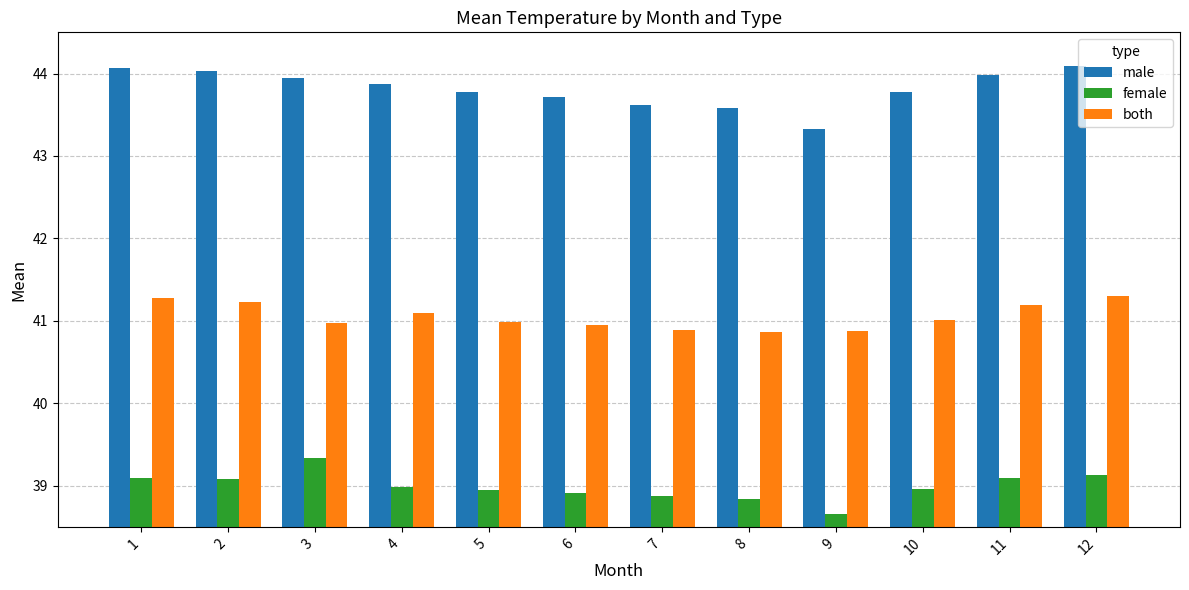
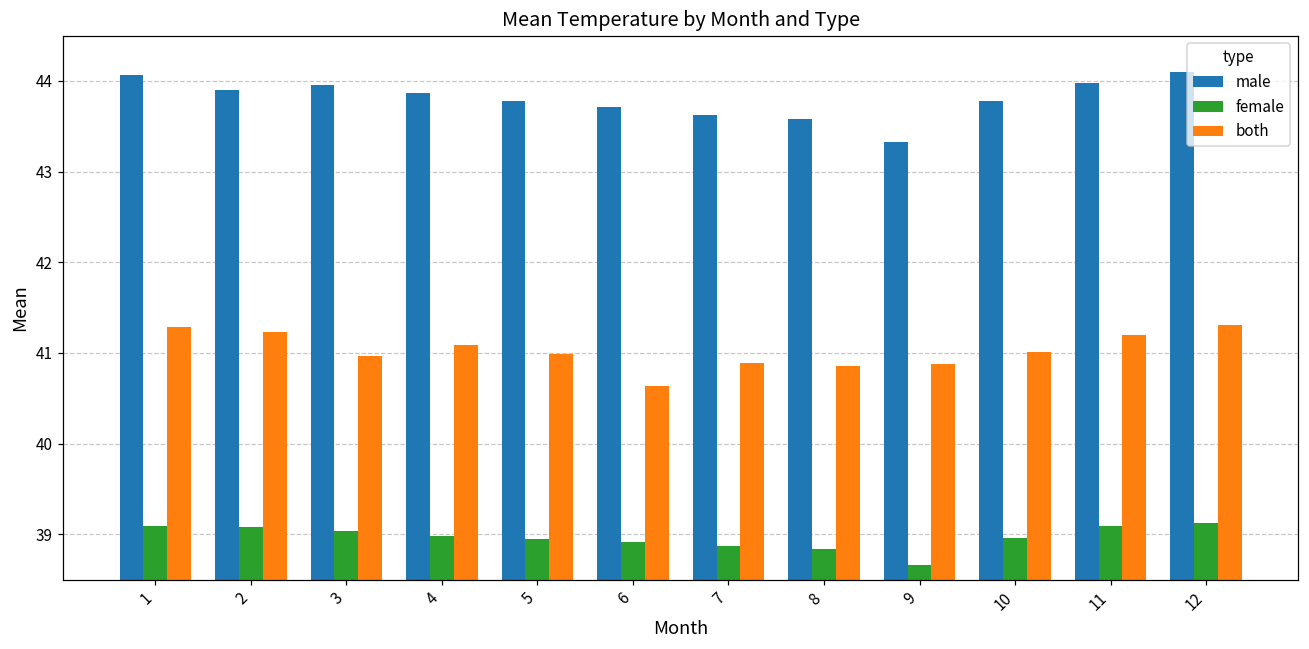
male, 2: 44.0 -> 43.9
female, 3: 39.3 -> 39.0
both, 6: 40.9 -> 40.6
